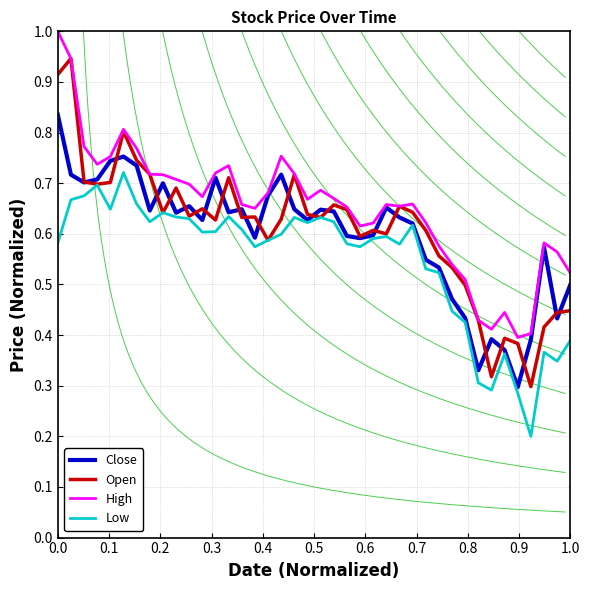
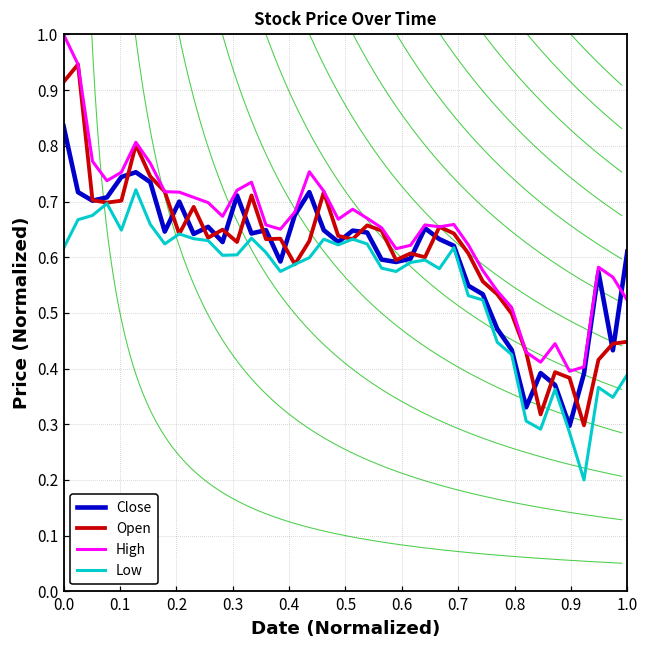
Low, 0.0: 0.58 -> 0.62
Close, 1.0: 0.50 -> 0.61
